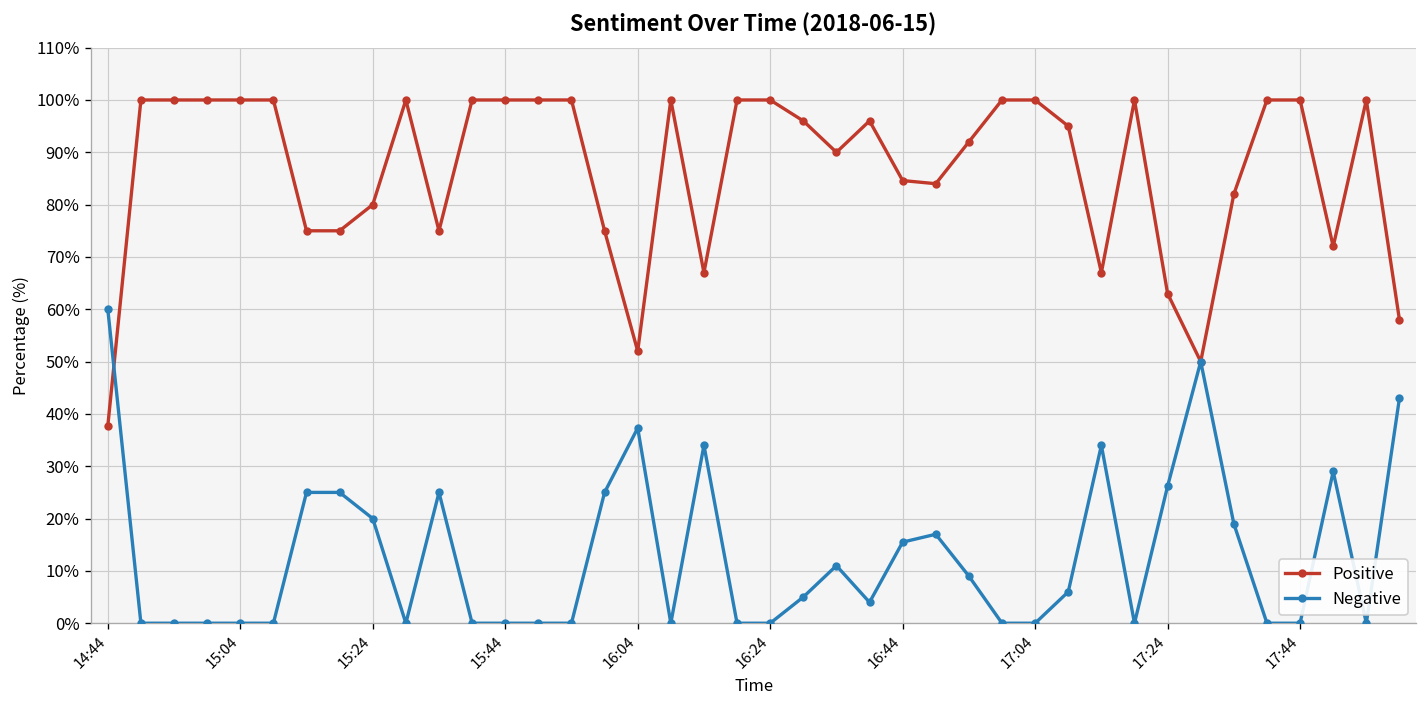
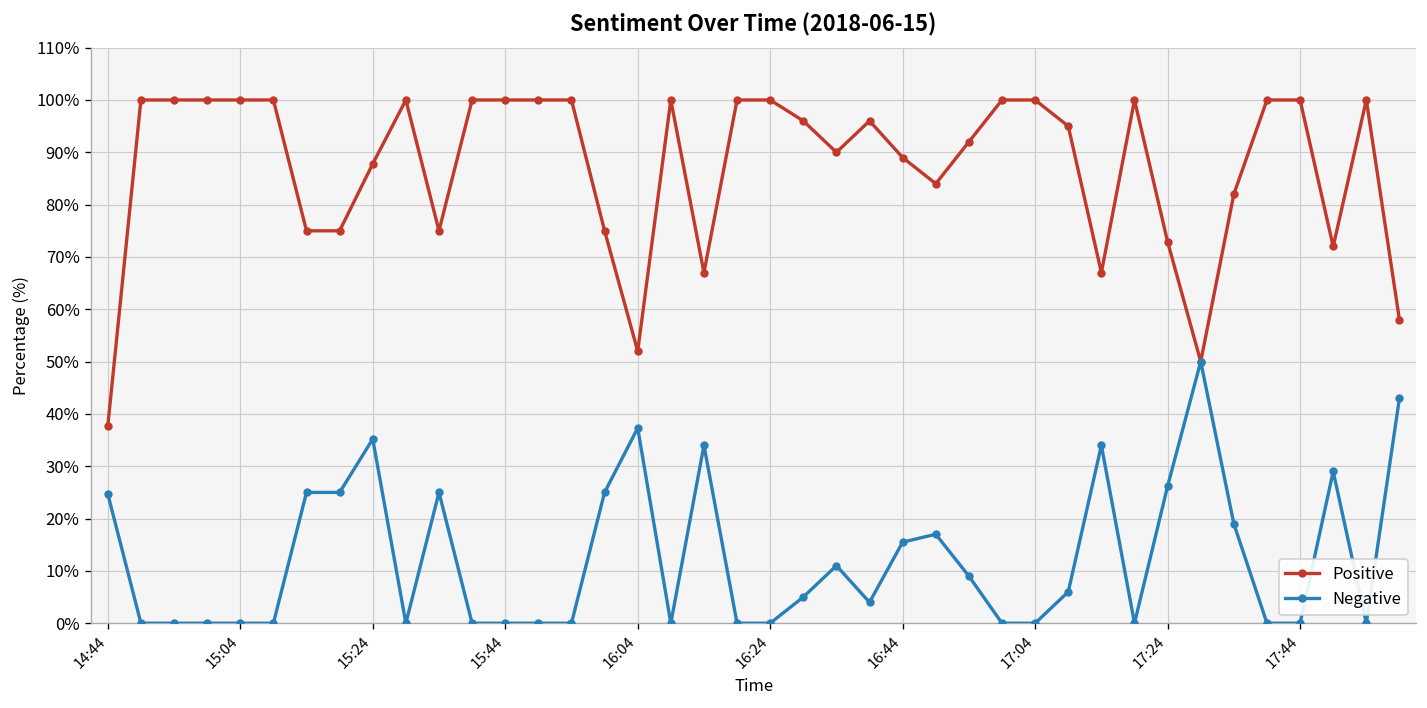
Negative, 14:44: 60% -> 25%
Positive, 15:24: 80% -> 88%
Negative, 15:24: 20% -> 35%
Positive, 16:44: 85% -> 89%
Positive, 17:24: 63% -> 73%
